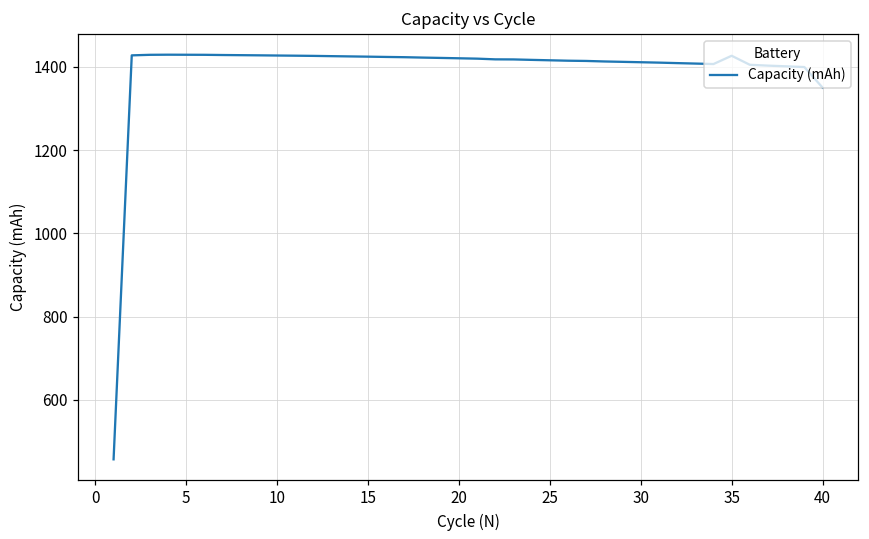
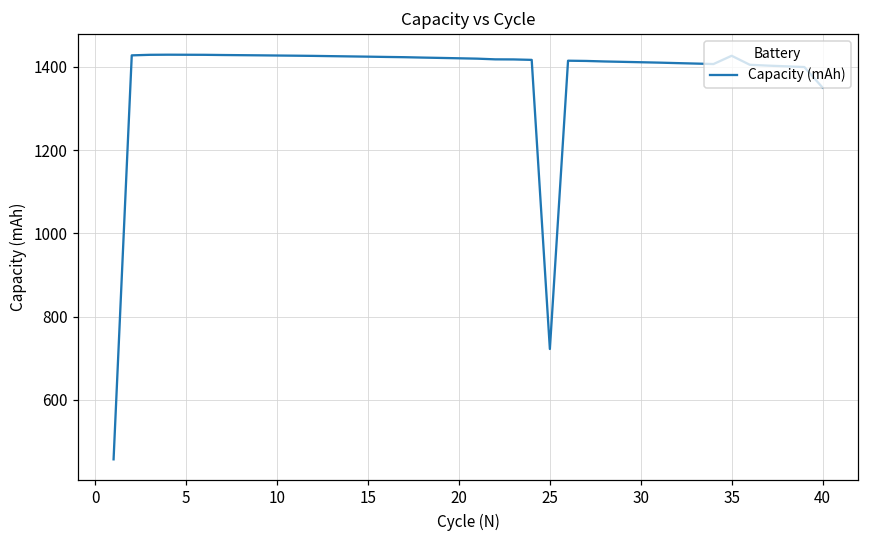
25: 1420 -> 720
